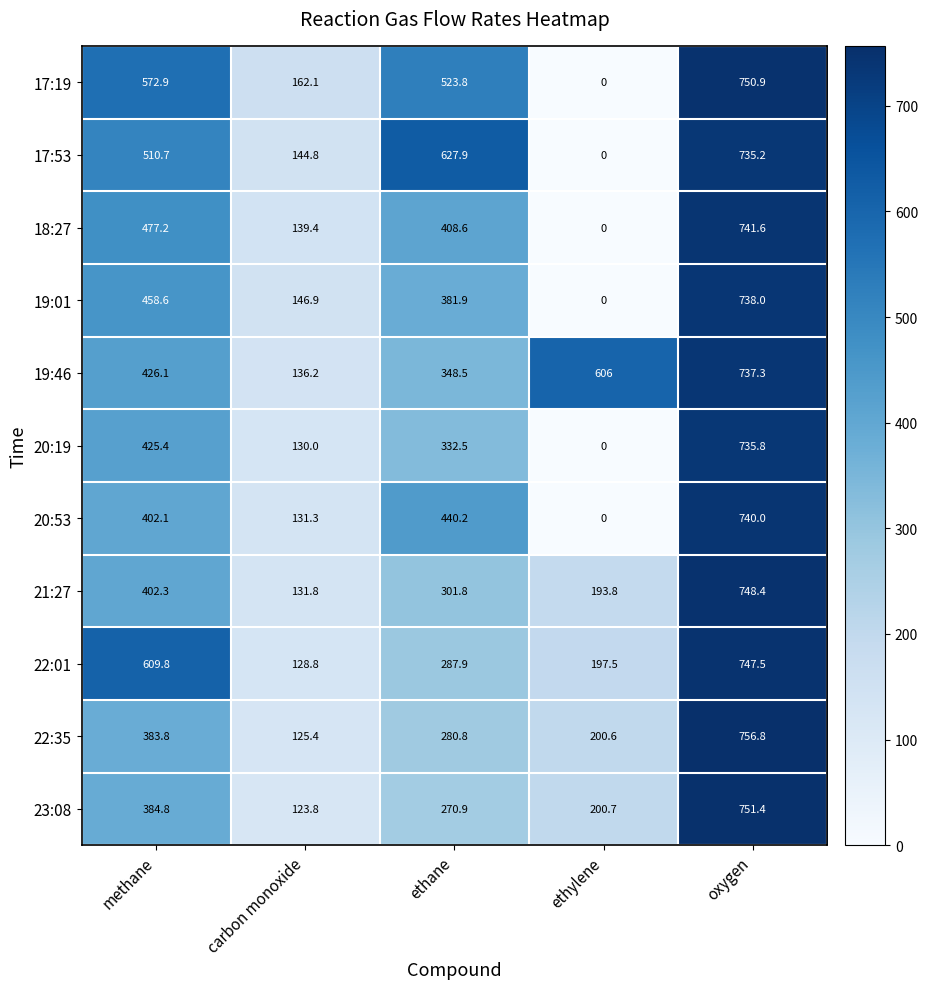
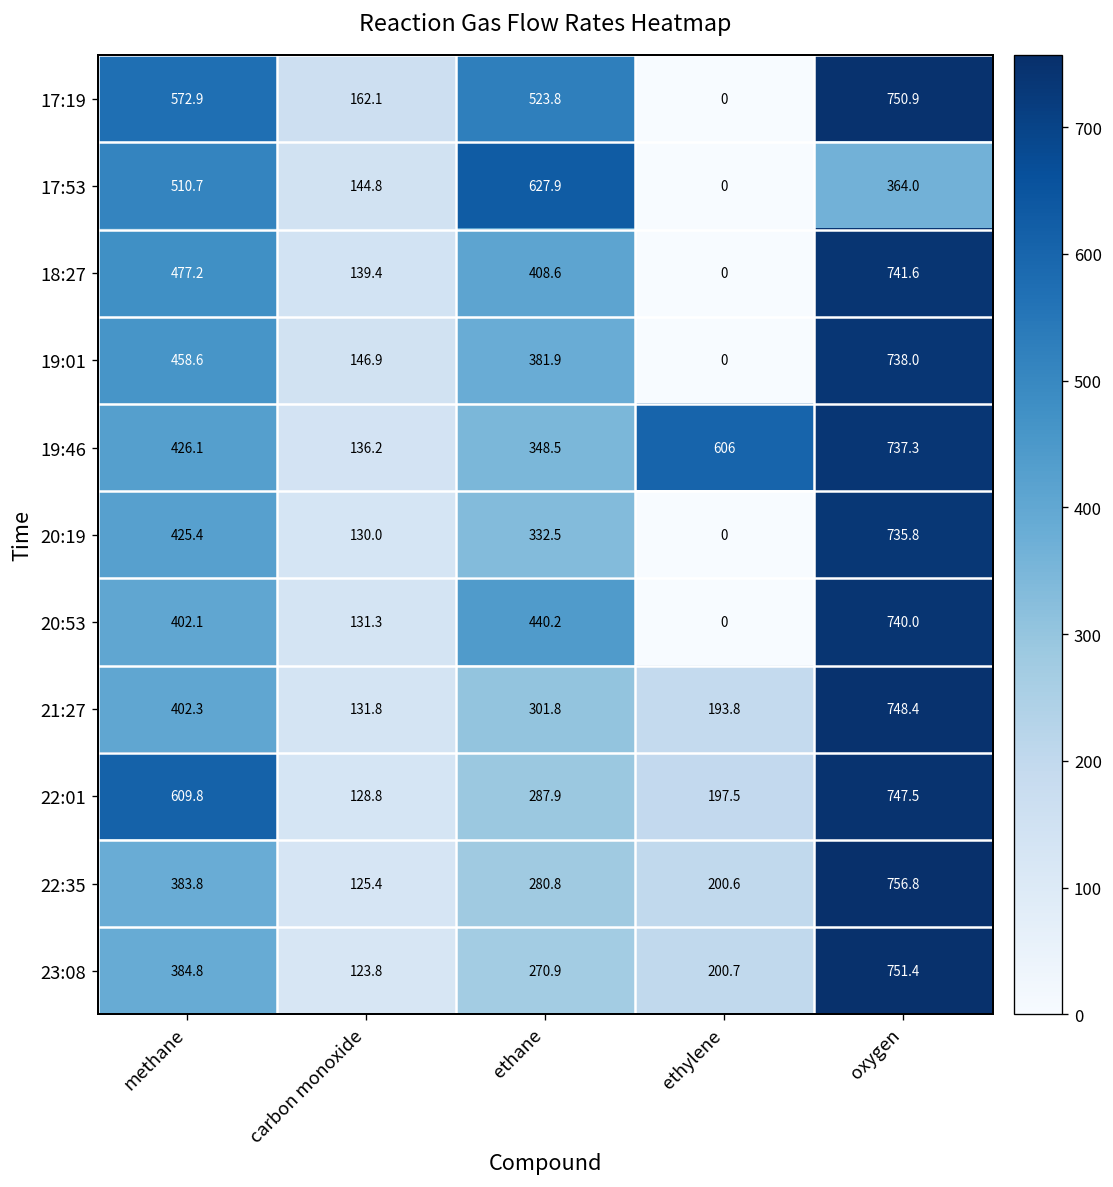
17:53, oxygen: 735.2 -> 364.0
